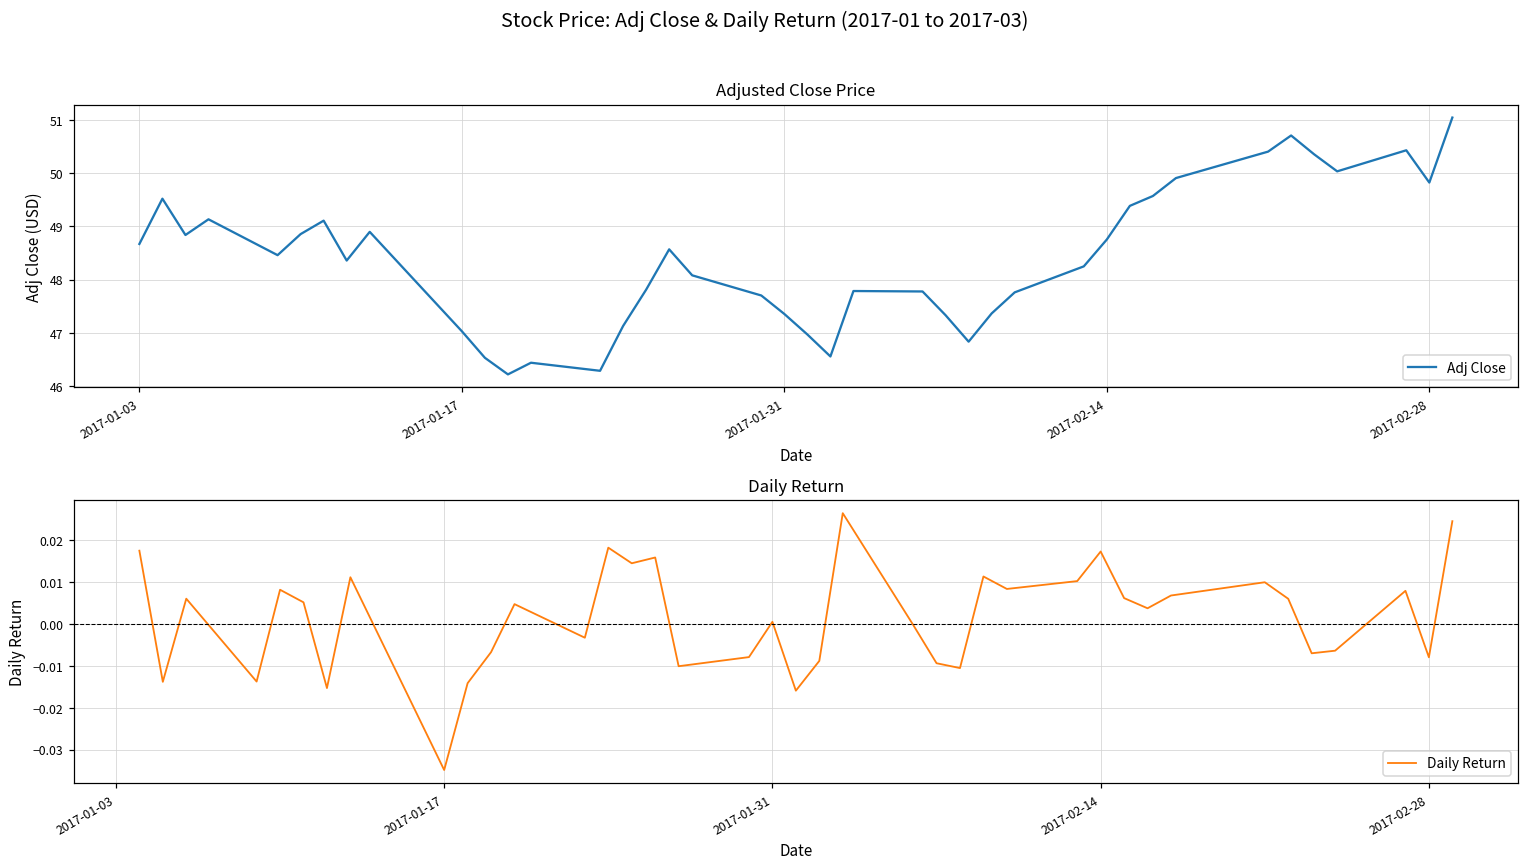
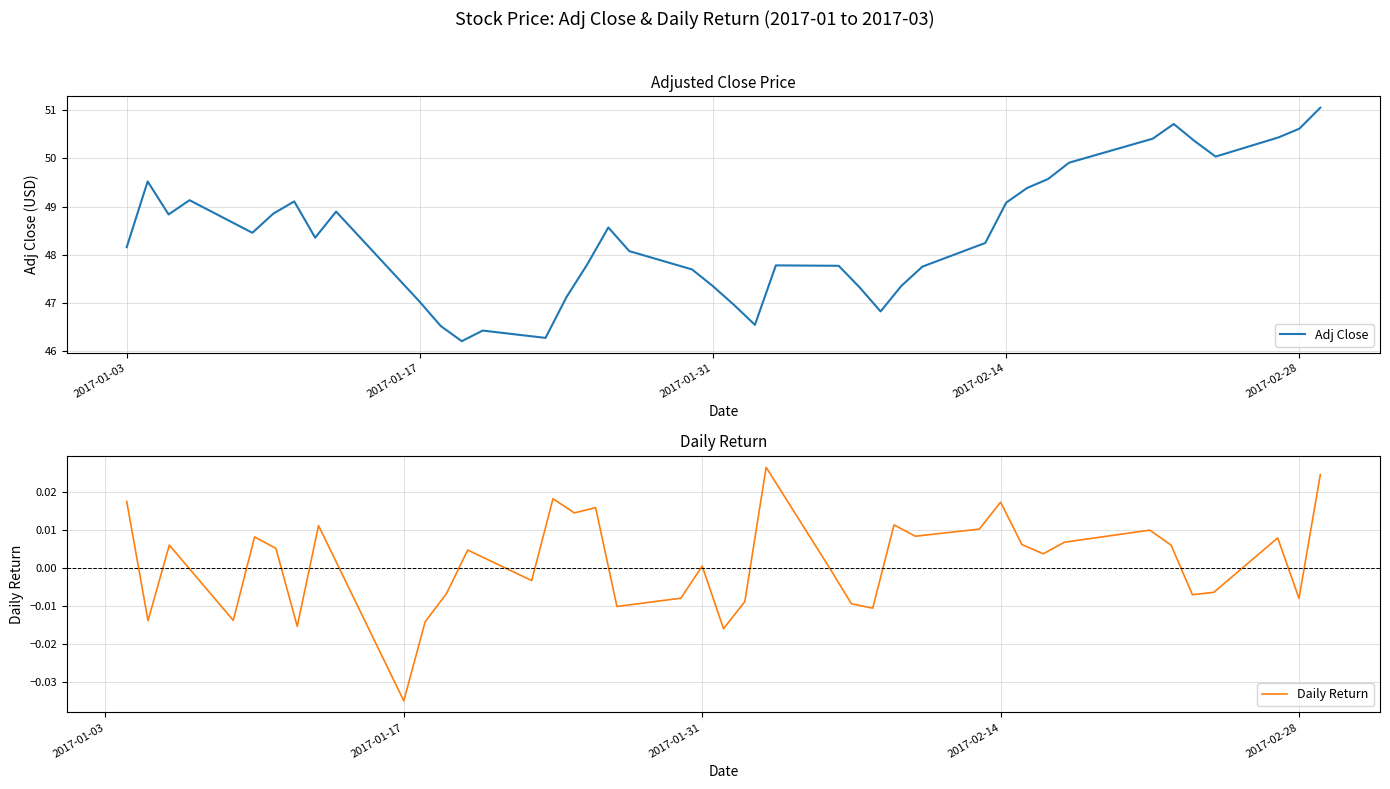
Adjusted Close Price, 2017-01-03: 48.7 -> 48.2
Adjusted Close Price, 2017-02-14: 48.8 -> 49.1
Adjusted Close Price, 2017-02-28: 49.8 -> 50.6
